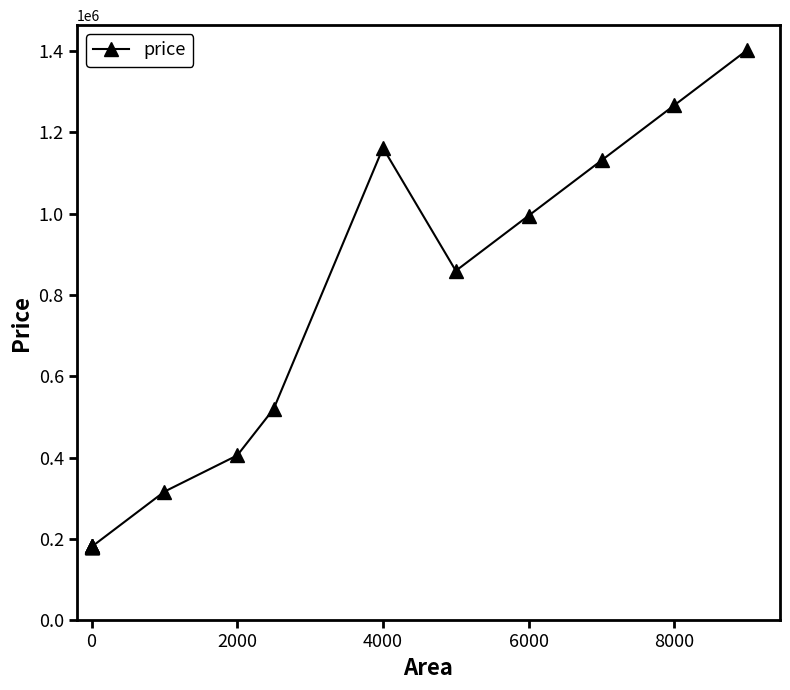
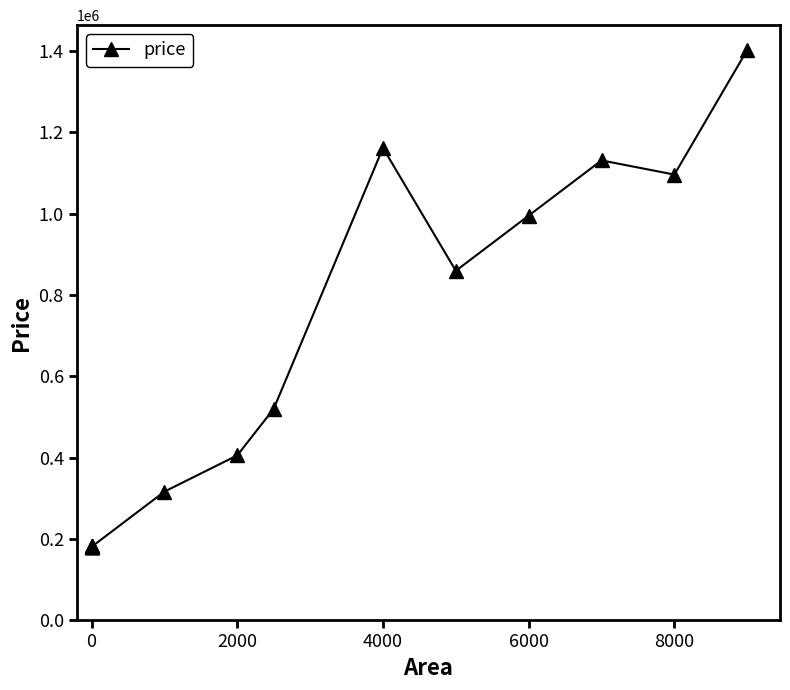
8000: 1270000 -> 1100000
